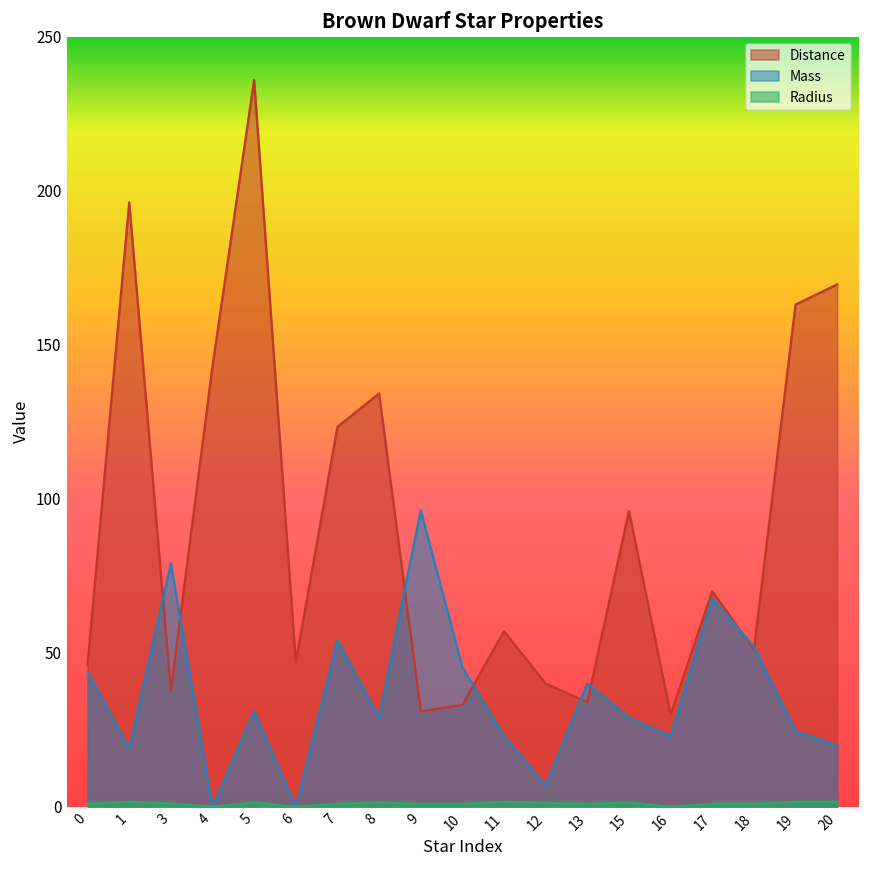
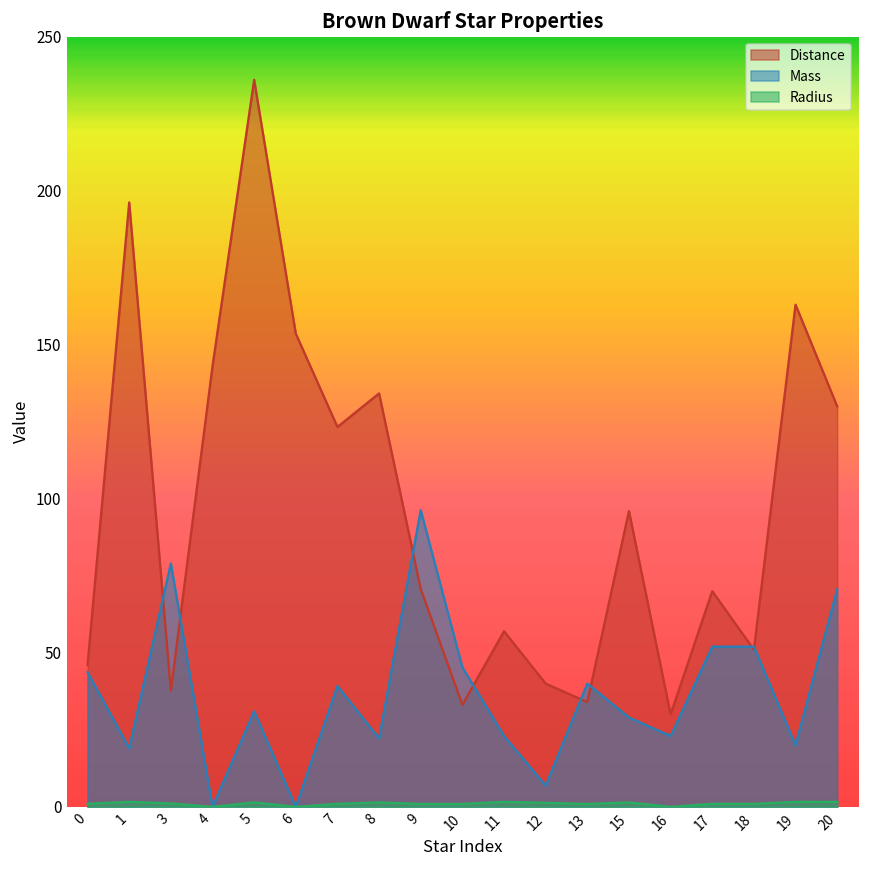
Distance, 6: 47 -> 154
Mass, 7: 54 -> 39
Mass, 8: 29 -> 22
Distance, 9: 31 -> 71
Mass, 17: 68 -> 52
Mass, 19: 25 -> 20
Distance, 20: 170 -> 130
Mass, 20: 20 -> 71
